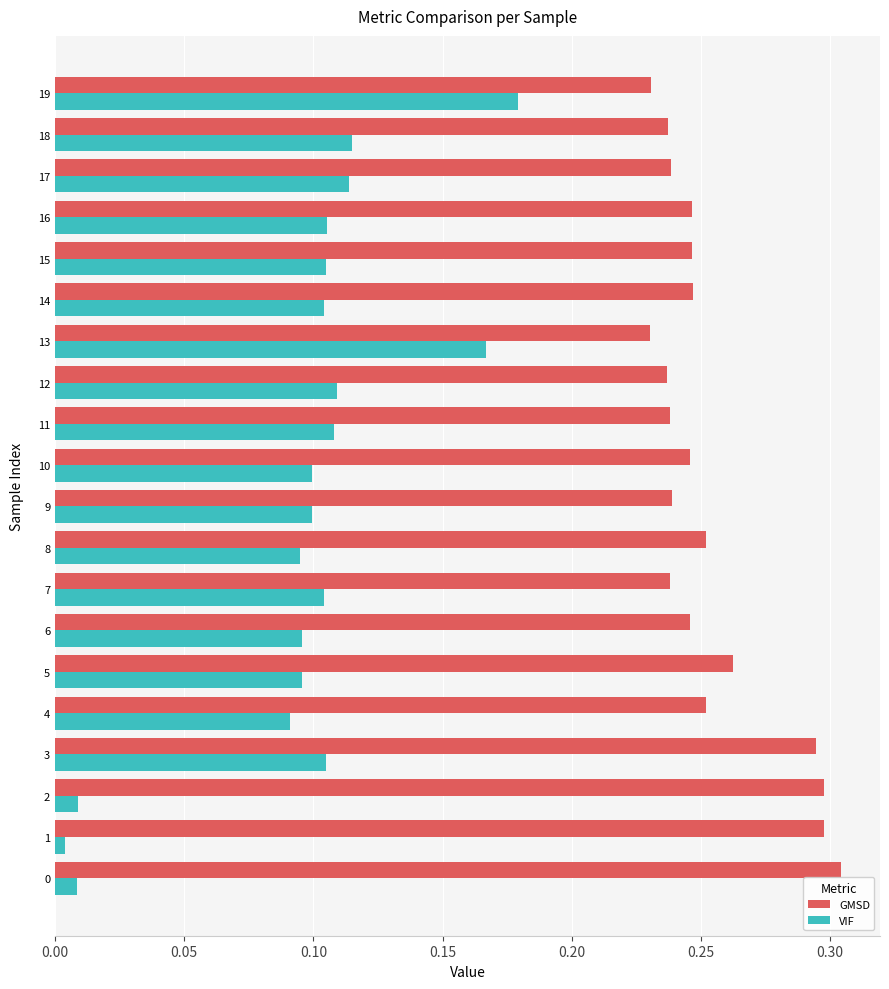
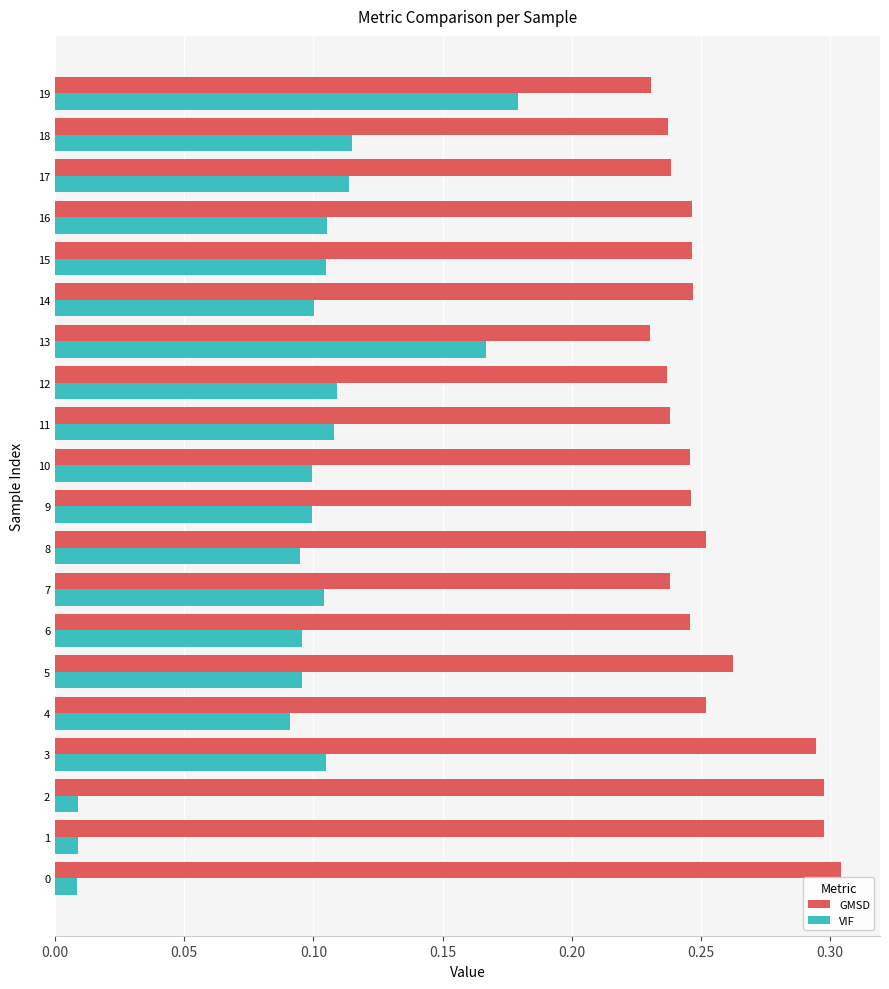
VIF, 14: 0.104 -> 0.100
GMSD, 9: 0.239 -> 0.246
VIF, 1: 0.004 -> 0.009
